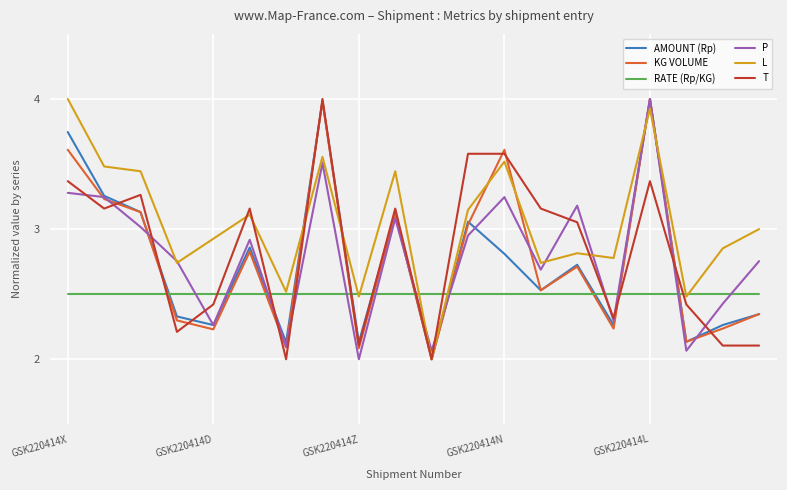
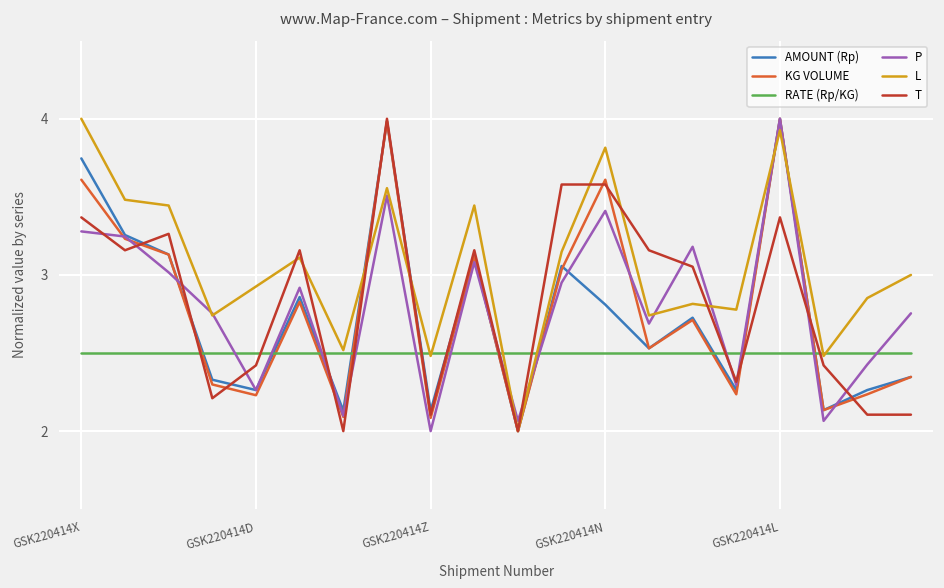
P, GSK220414N: 3.25 -> 3.41
L, GSK220414N: 3.52 -> 3.81
